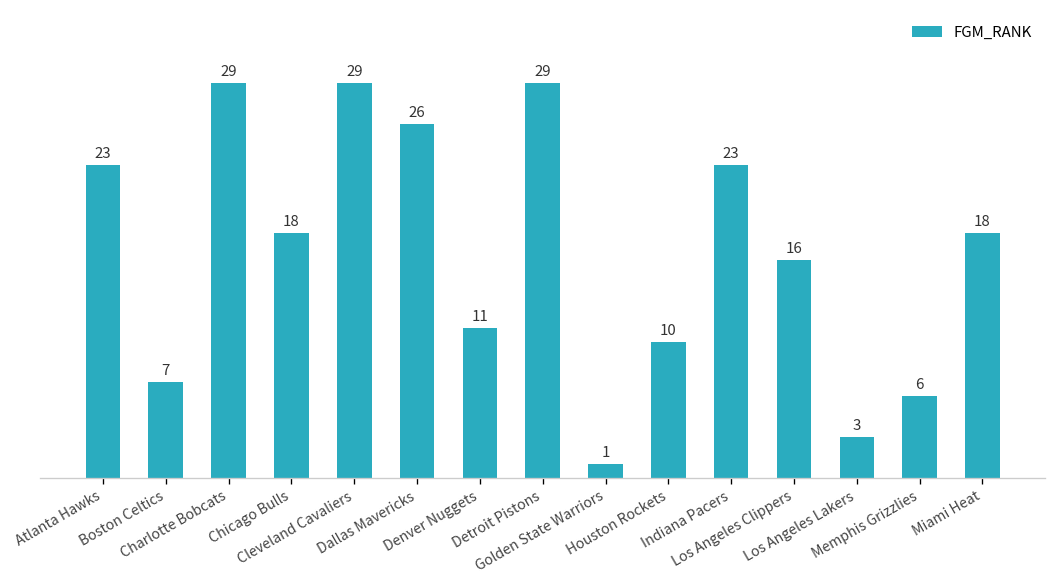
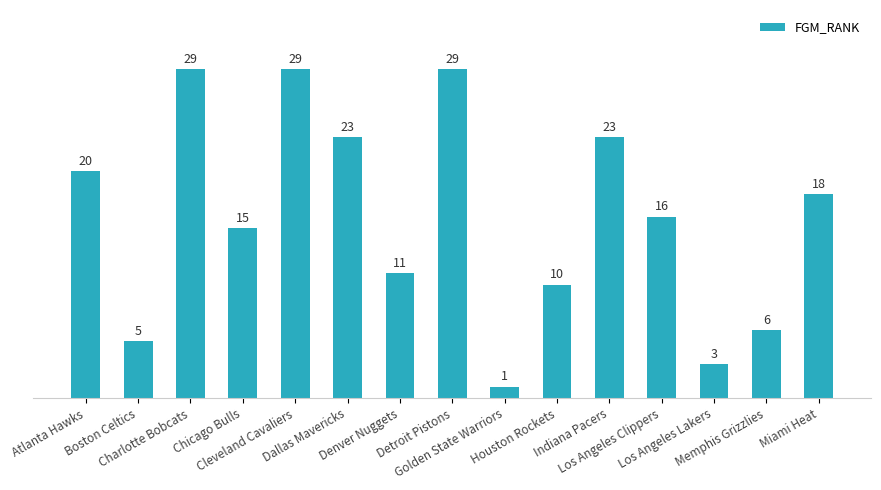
Atlanta Hawks: 23 -> 20
Boston Celtics: 7 -> 5
Chicago Bulls: 18 -> 15
Dallas Mavericks: 26 -> 23
